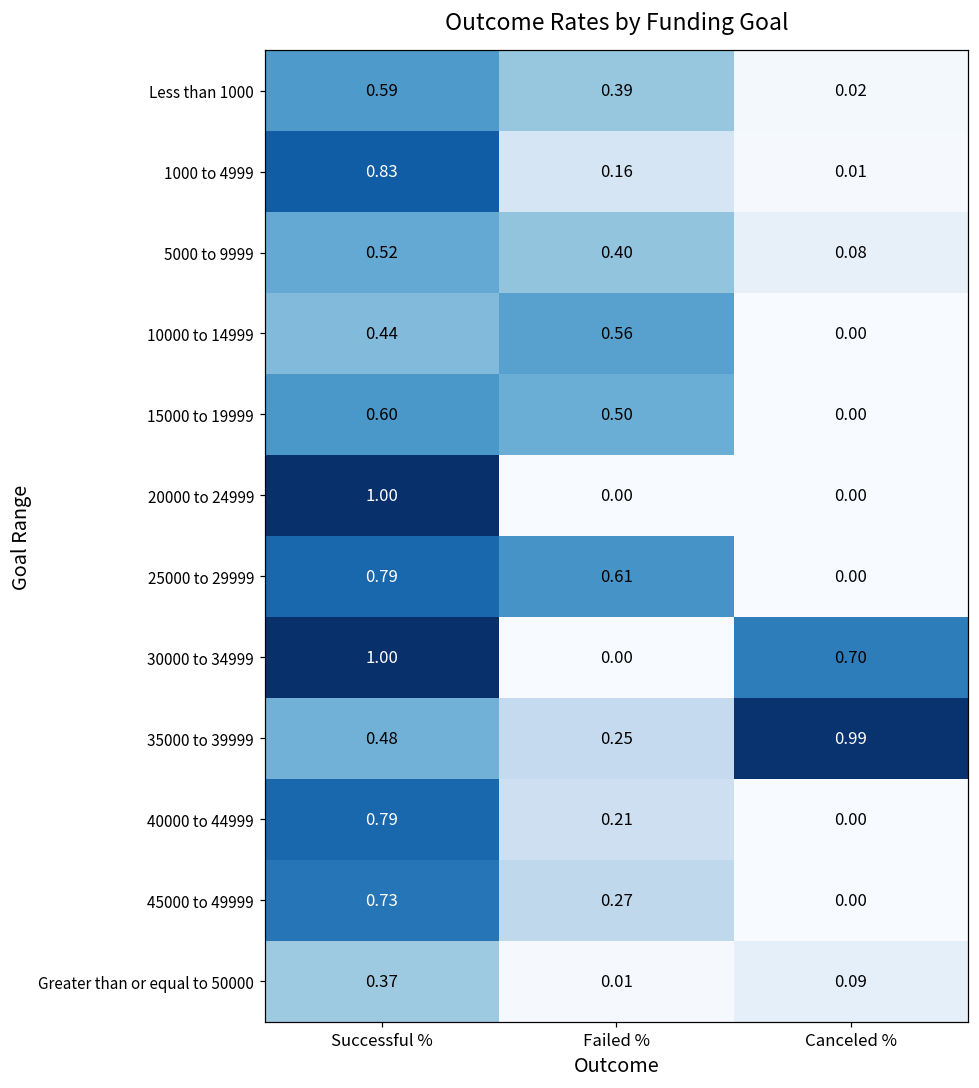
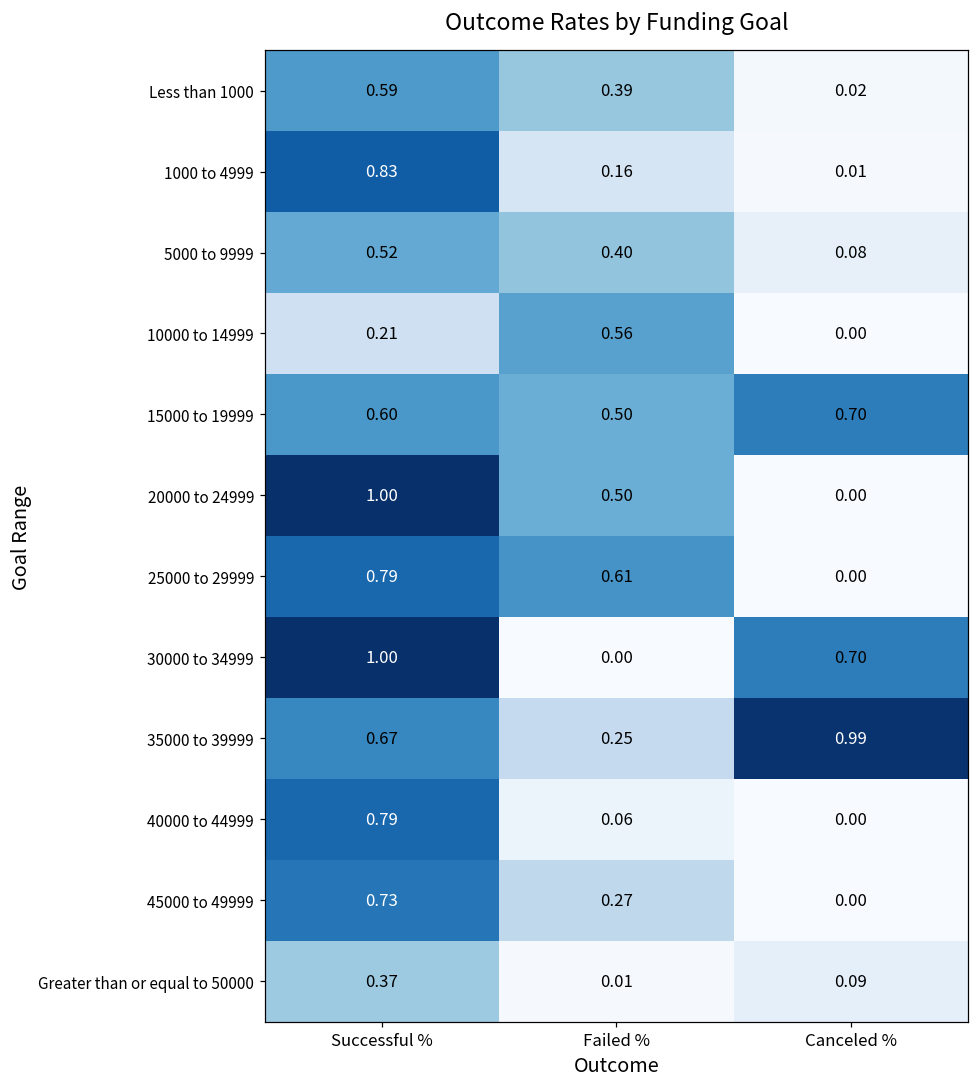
10000 to 14999, Successful %: 0.44 -> 0.21
15000 to 19999, Canceled %: 0.00 -> 0.70
20000 to 24999, Failed %: 0.00 -> 0.50
35000 to 39999, Successful %: 0.48 -> 0.67
40000 to 44999, Failed %: 0.21 -> 0.06
